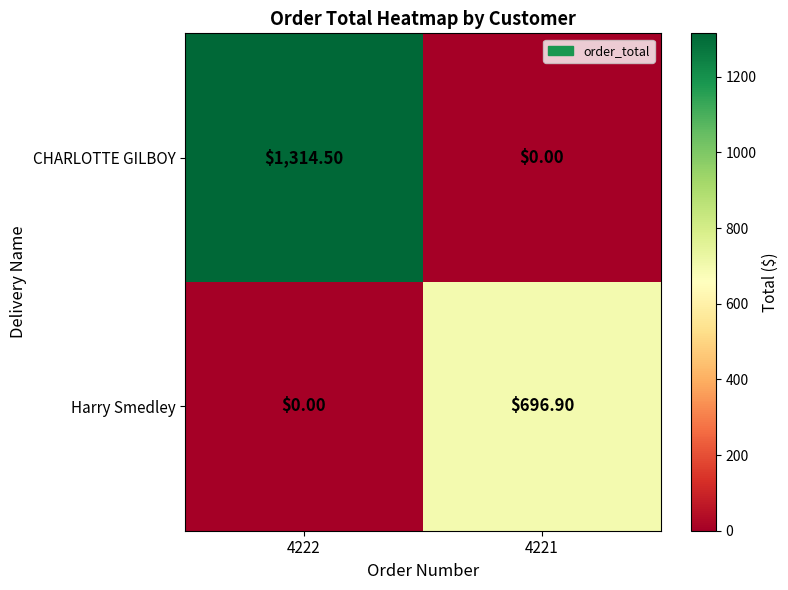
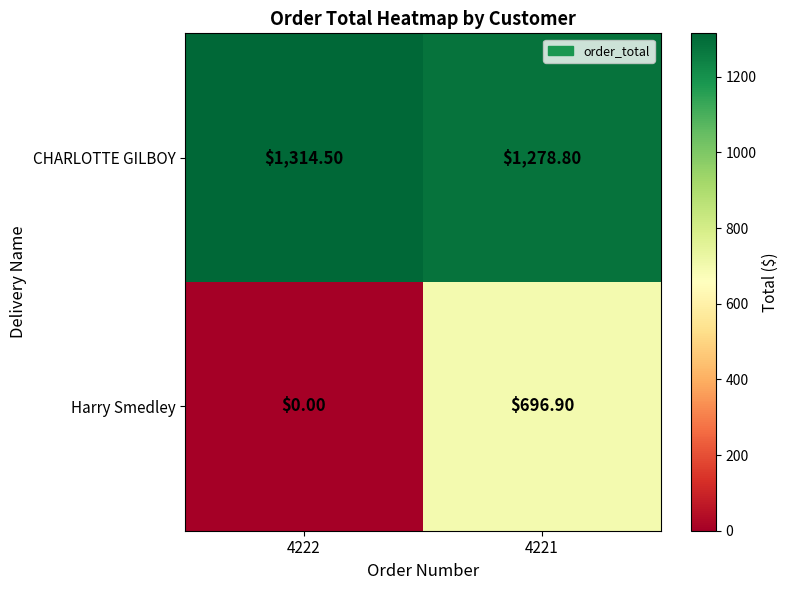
CHARLOTTE GILBOY, 4221: $0.00 -> $1,278.80
